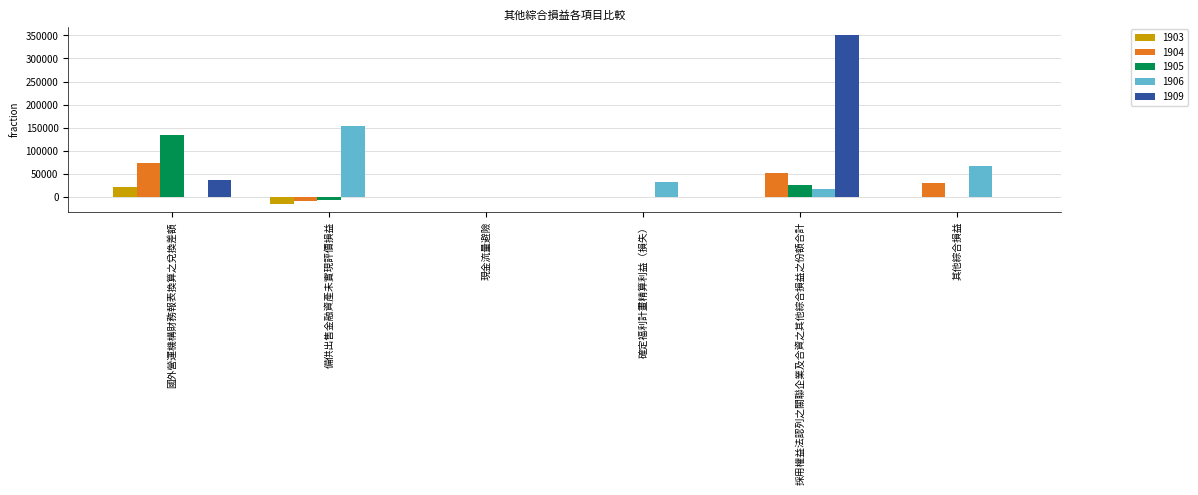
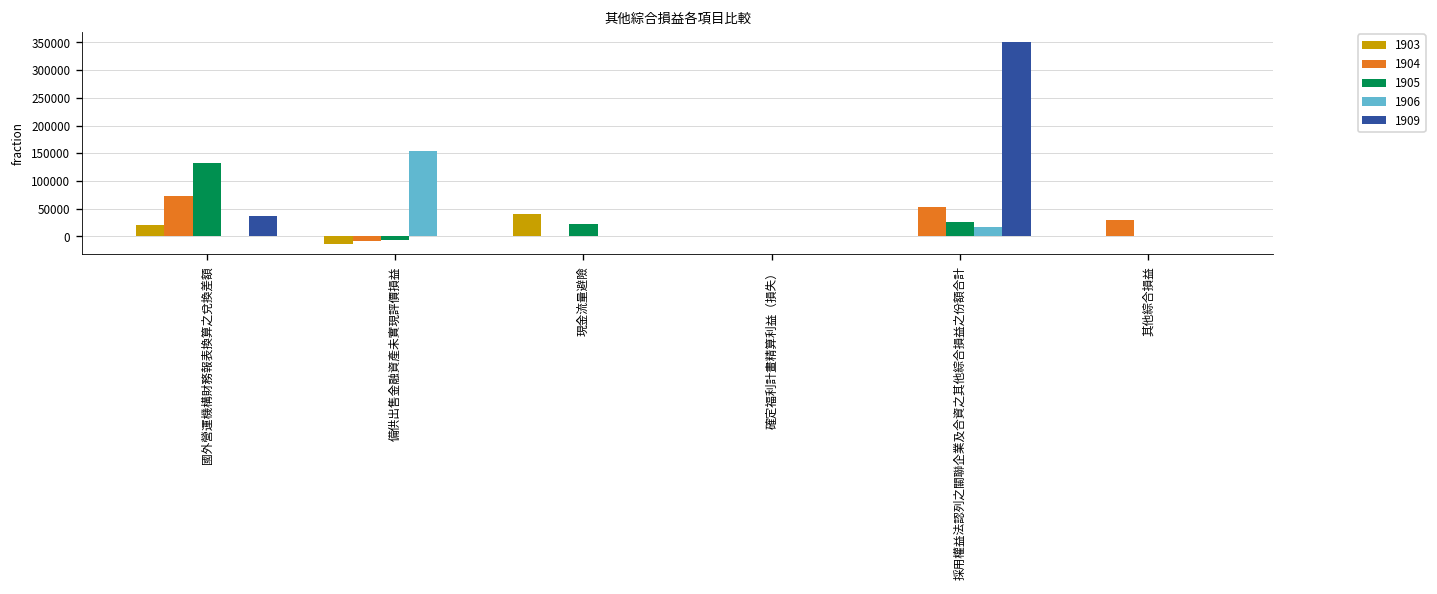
1903, 現金流量避險: 0 -> 40000
1905, 現金流量避險: 0 -> 20000
1906, 確定福利計畫精算利益（損失）: 30000 -> 0
1906, 其他綜合損益: 70000 -> 0
